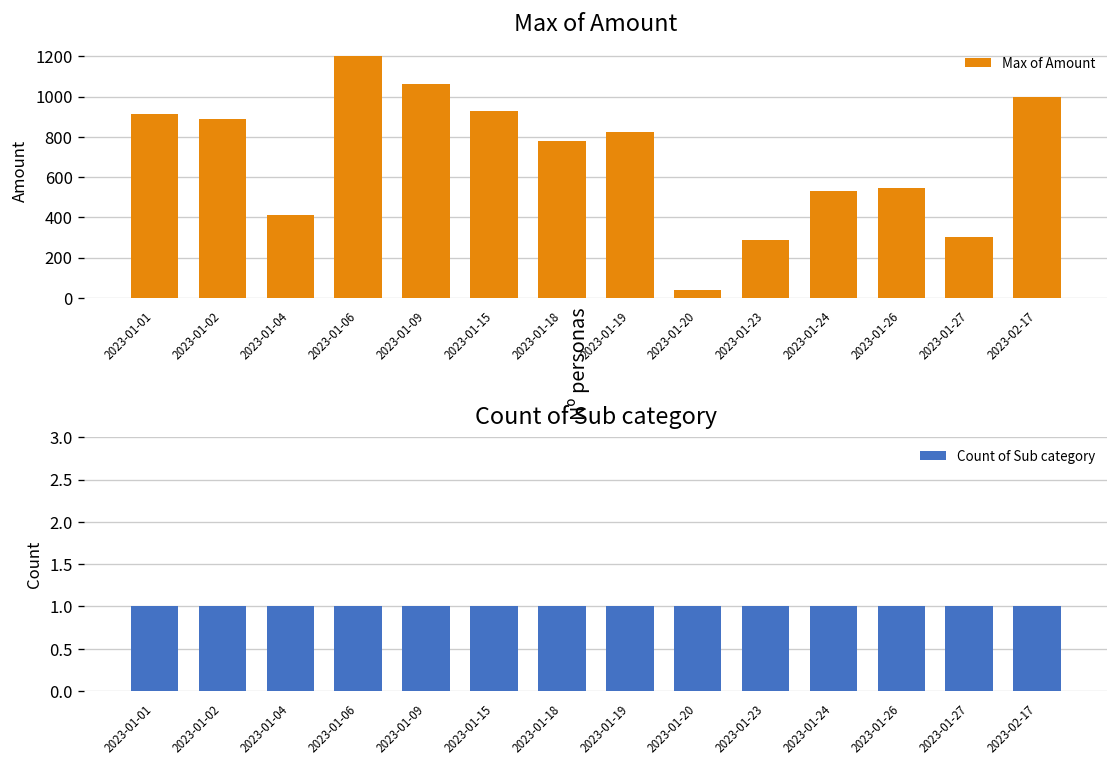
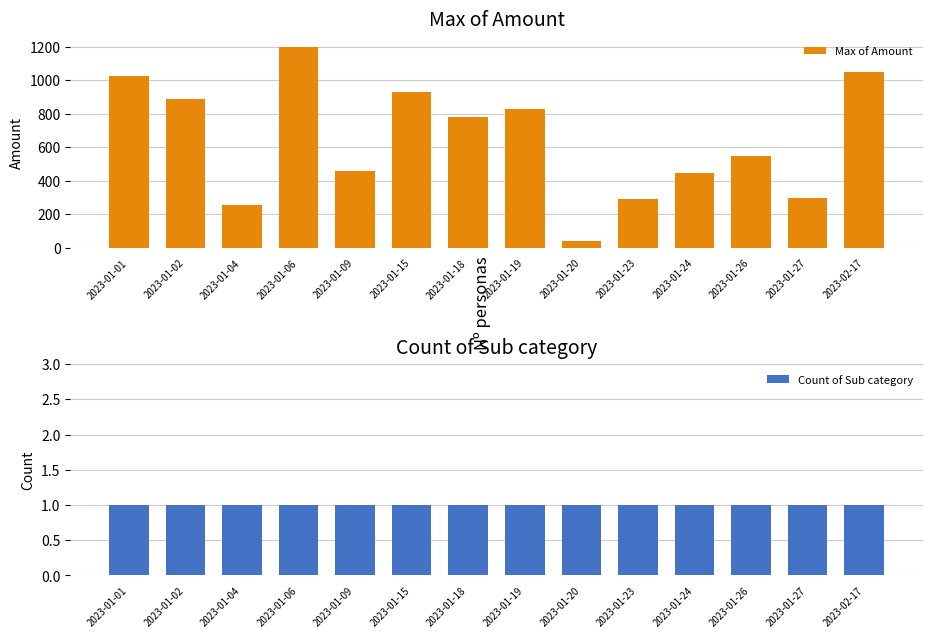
Max of Amount, 2023-01-01: 910 -> 1020
Max of Amount, 2023-01-04: 410 -> 260
Max of Amount, 2023-01-09: 1060 -> 460
Max of Amount, 2023-01-24: 530 -> 440
Max of Amount, 2023-02-17: 1000 -> 1050
